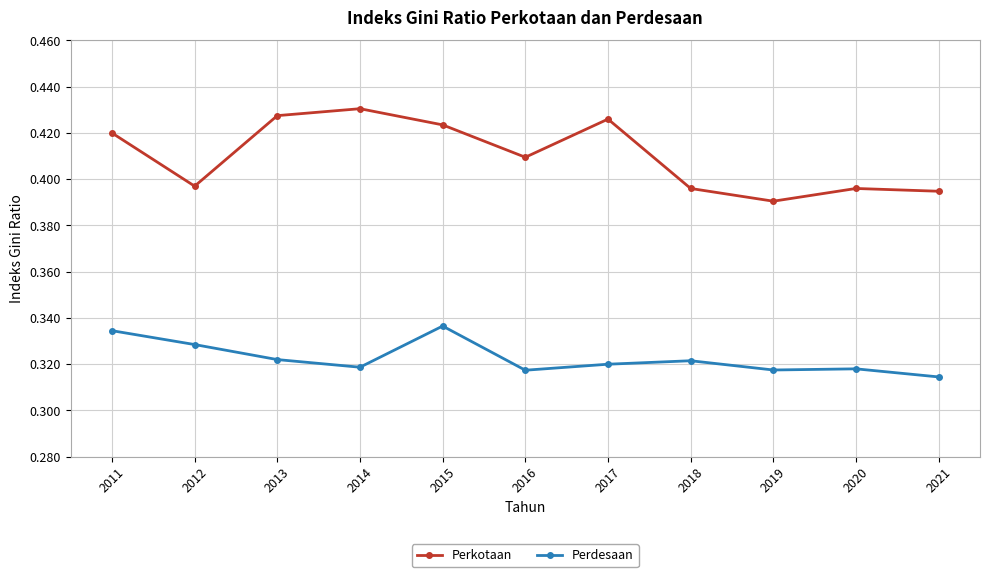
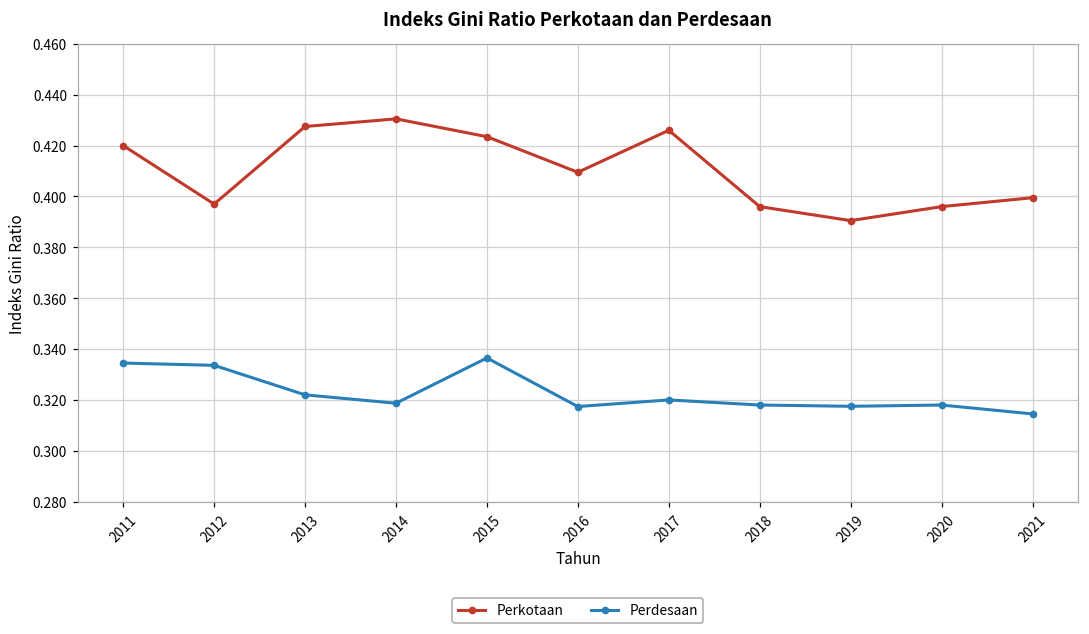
Perdesaan, 2012: 0.329 -> 0.334
Perdesaan, 2018: 0.322 -> 0.318
Perkotaan, 2021: 0.395 -> 0.400
